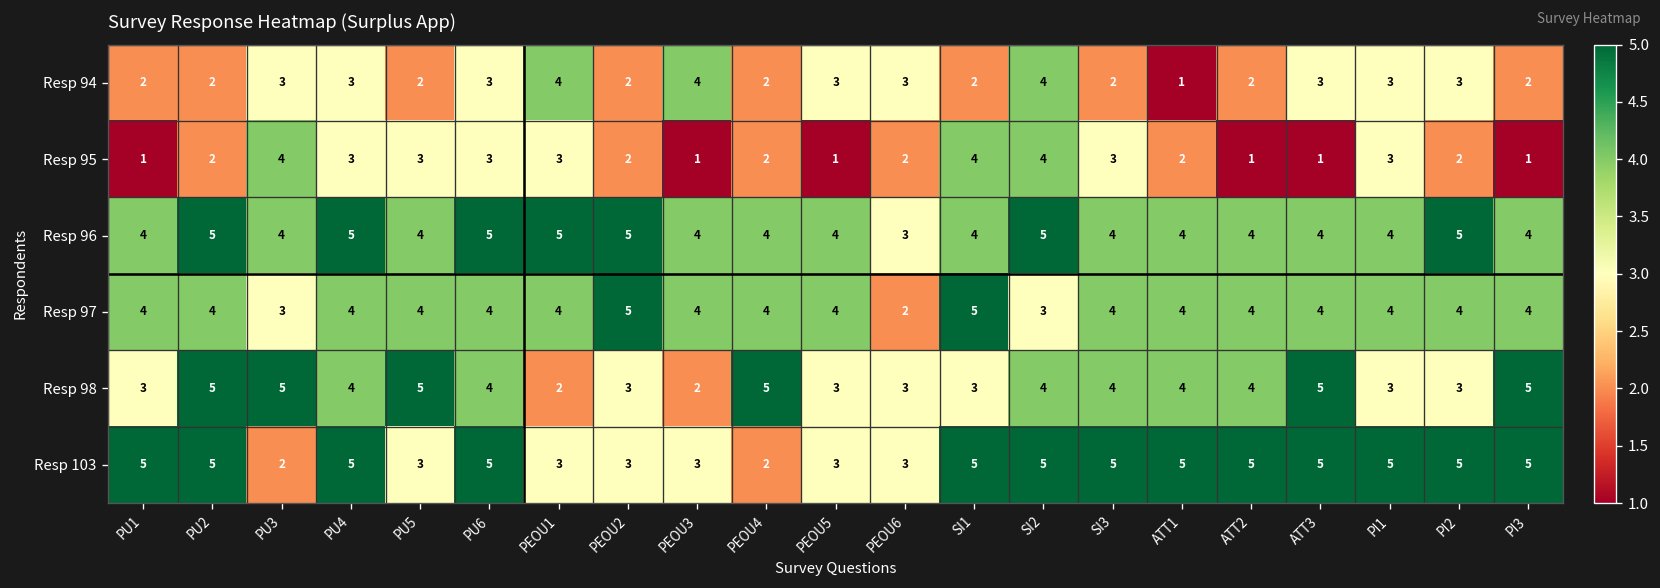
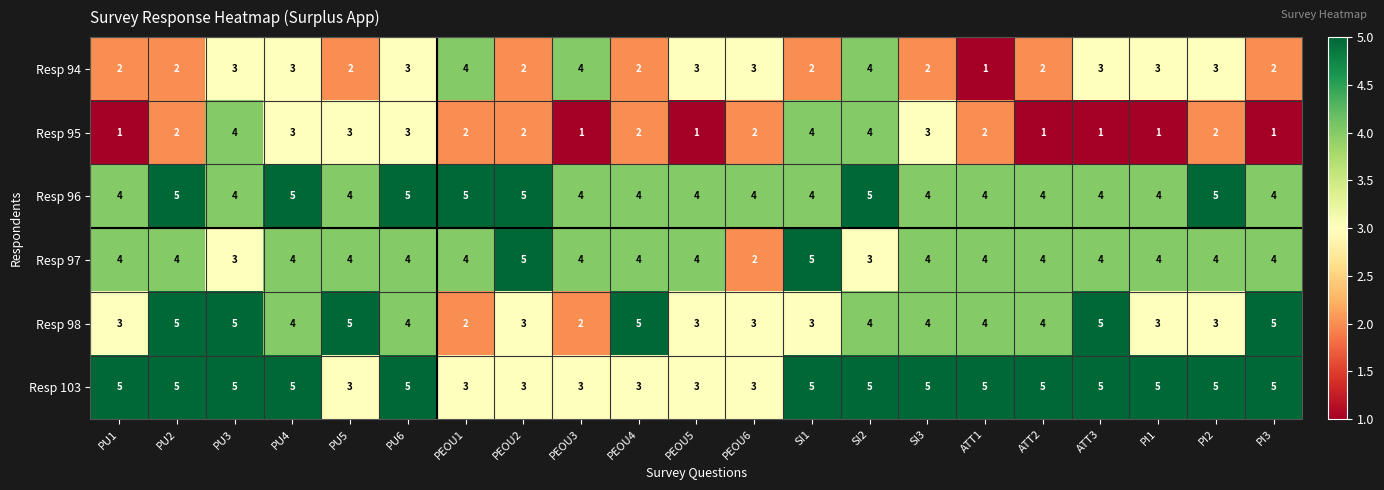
Resp 95, PEOU1: 3 -> 2
Resp 95, PI1: 3 -> 1
Resp 96, PEOU6: 3 -> 4
Resp 103, PU3: 2 -> 5
Resp 103, PEOU4: 2 -> 3
